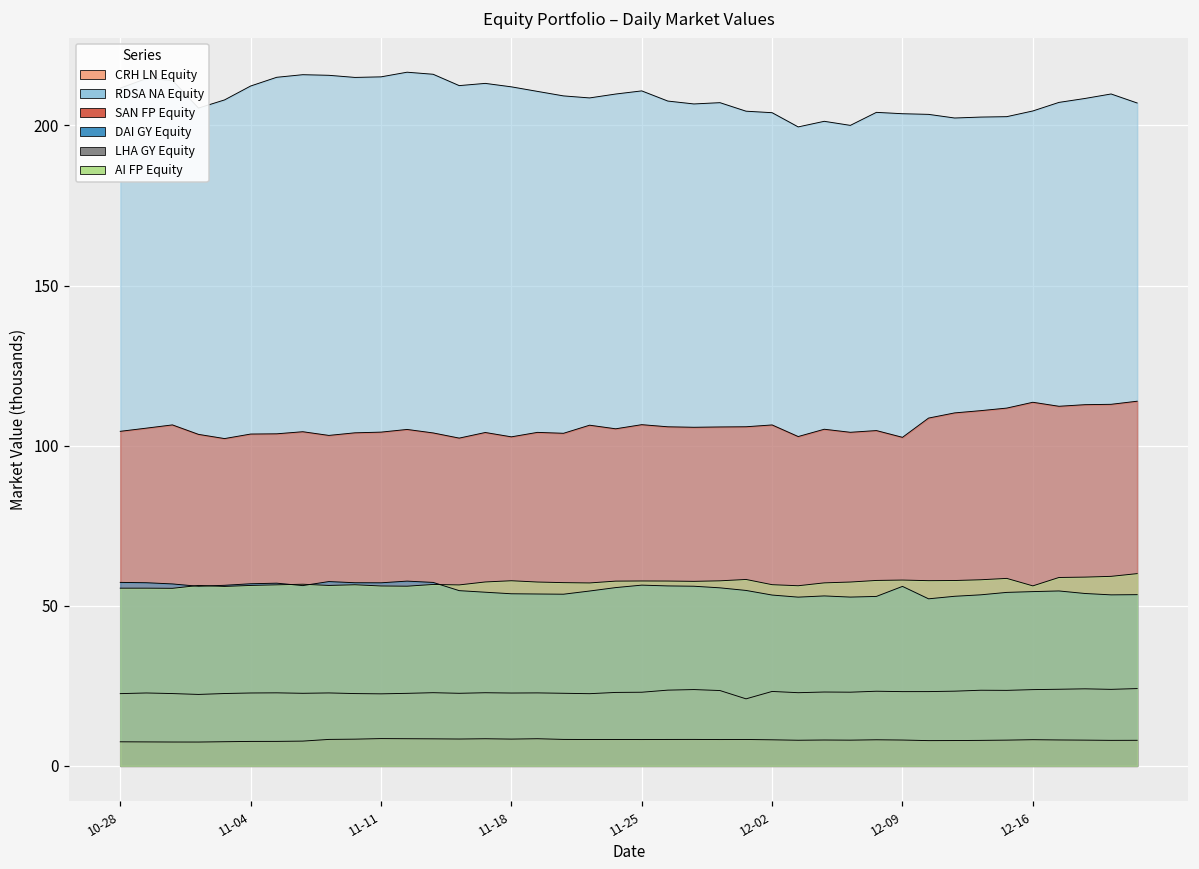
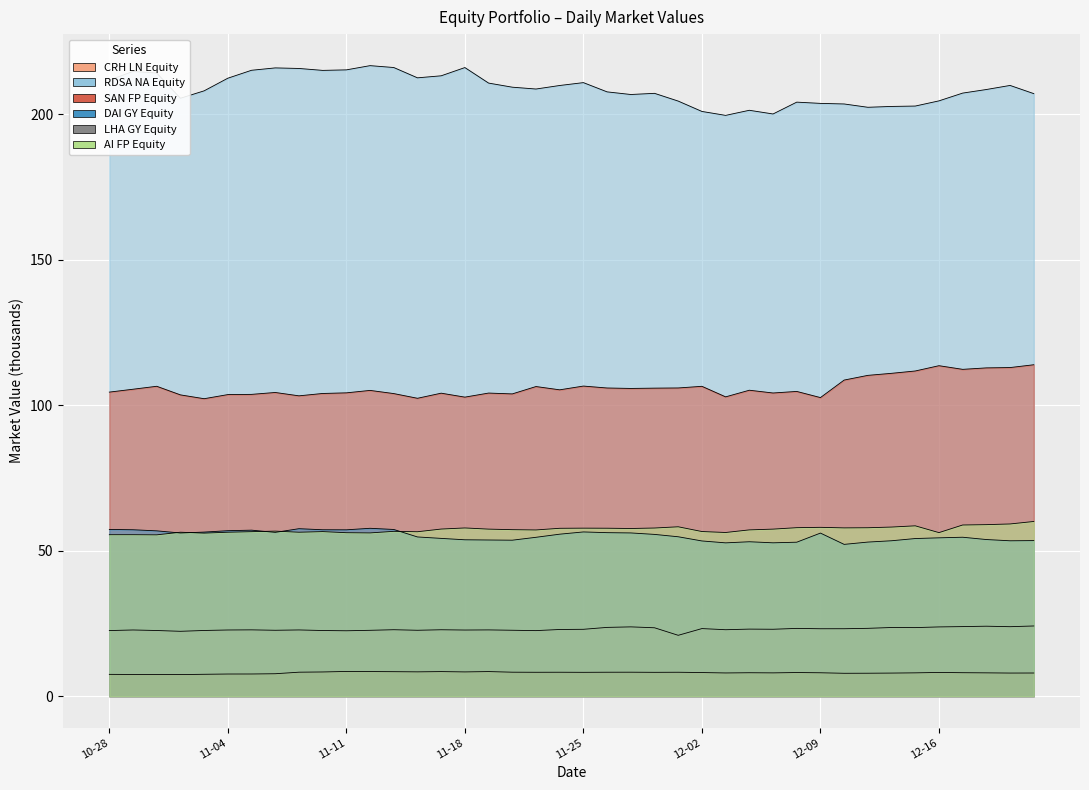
RDSA NA Equity, 11-18: 212 -> 216
RDSA NA Equity, 12-02: 204 -> 201
